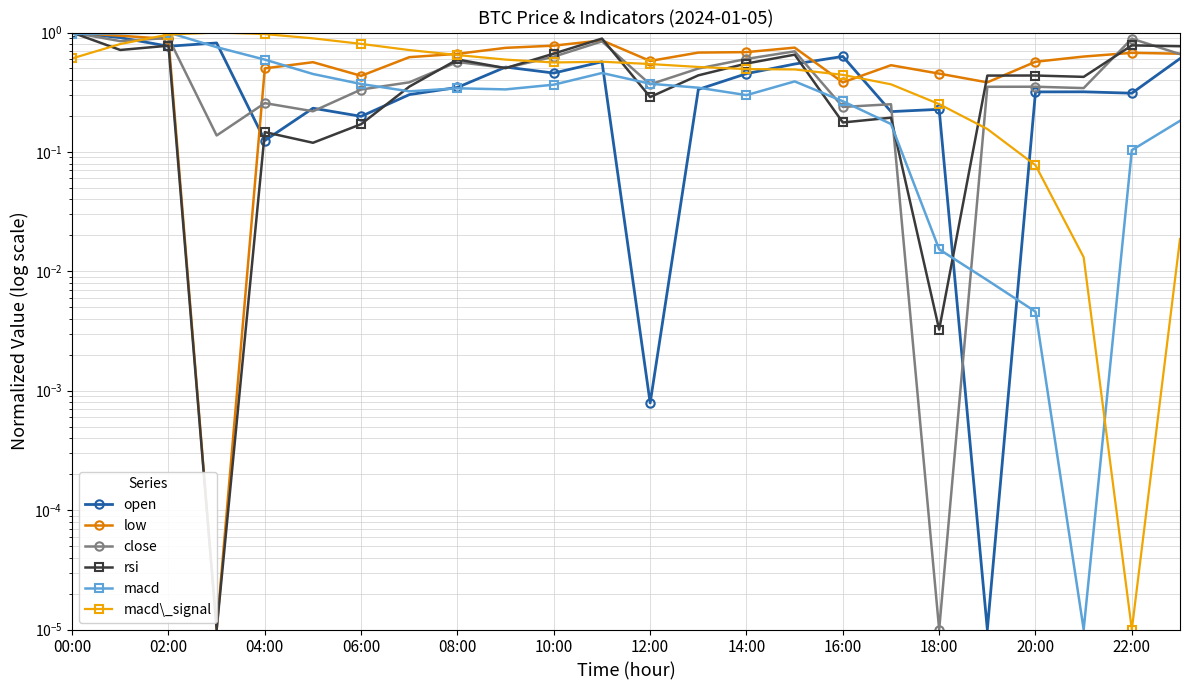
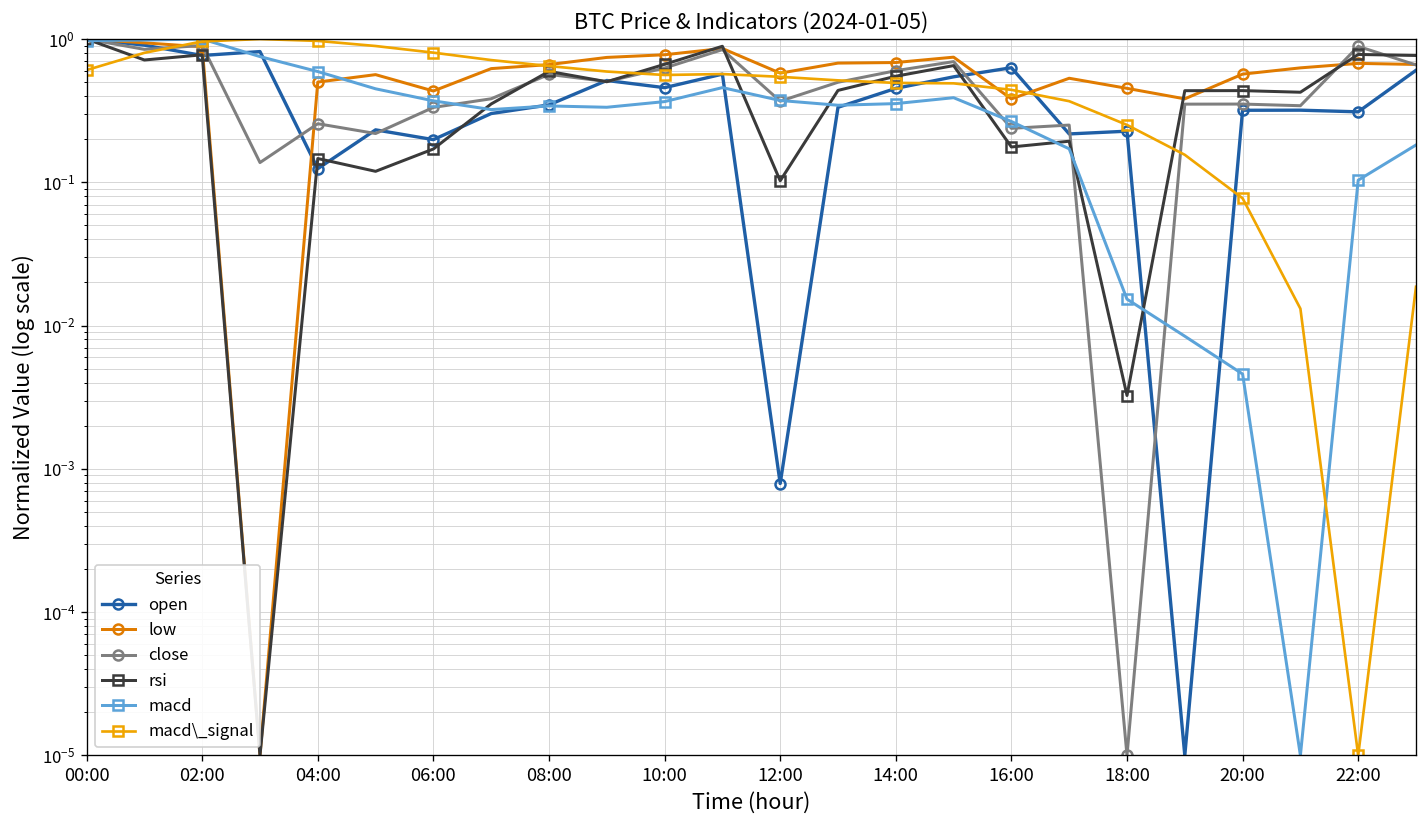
rsi, 12:00: 0.29 -> 0.10
macd, 14:00: 0.30 -> 0.35
